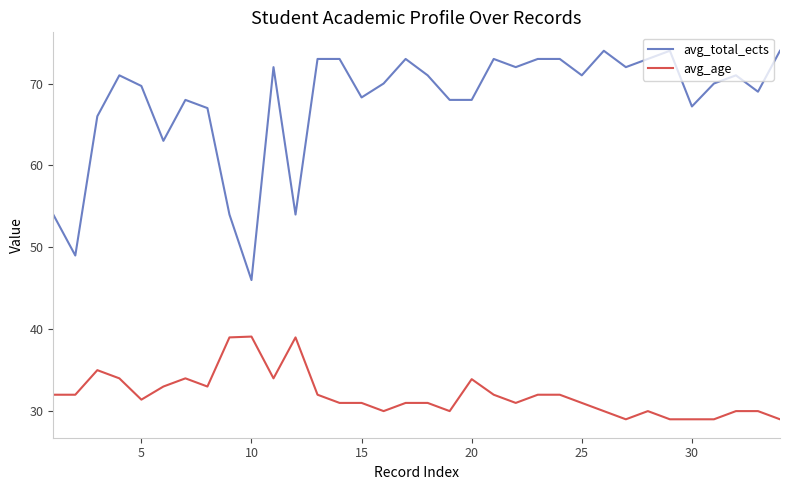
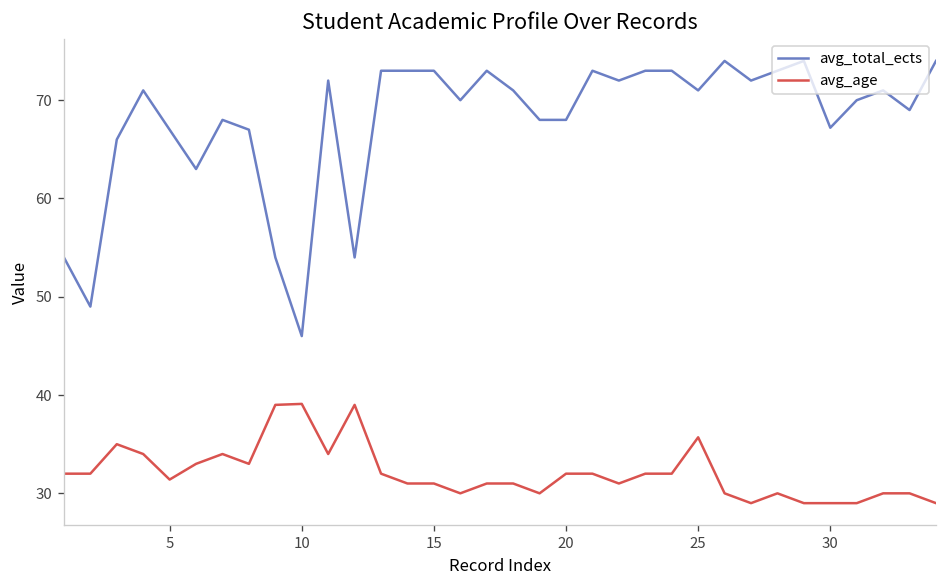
avg_total_ects, 5: 70 -> 67
avg_total_ects, 15: 68 -> 73
avg_age, 20: 34 -> 32
avg_age, 25: 31 -> 36
